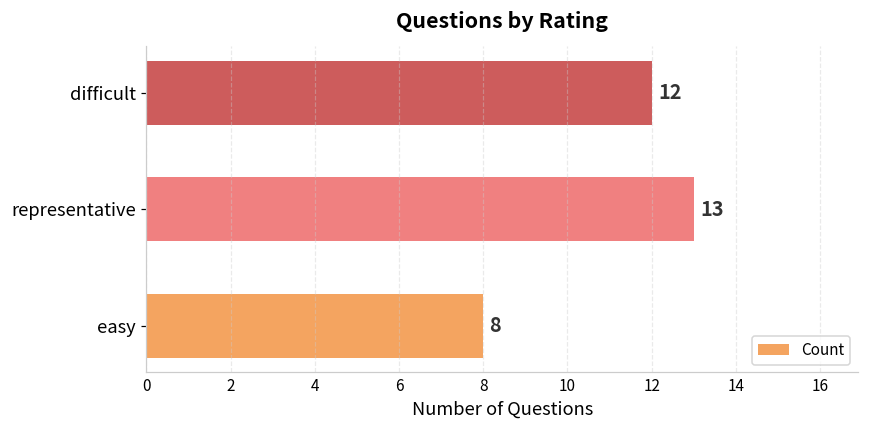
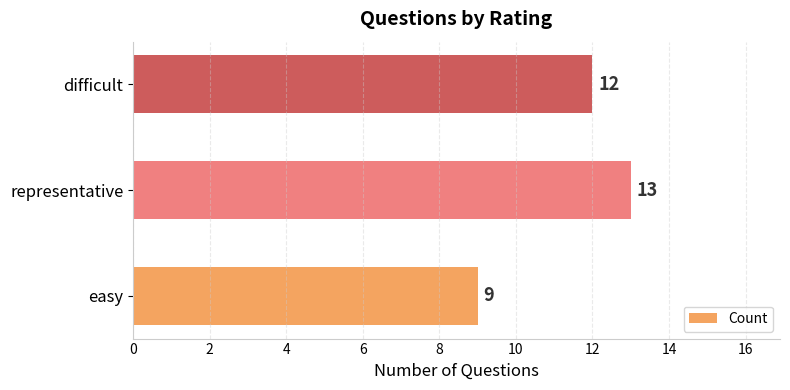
easy: 8 -> 9
